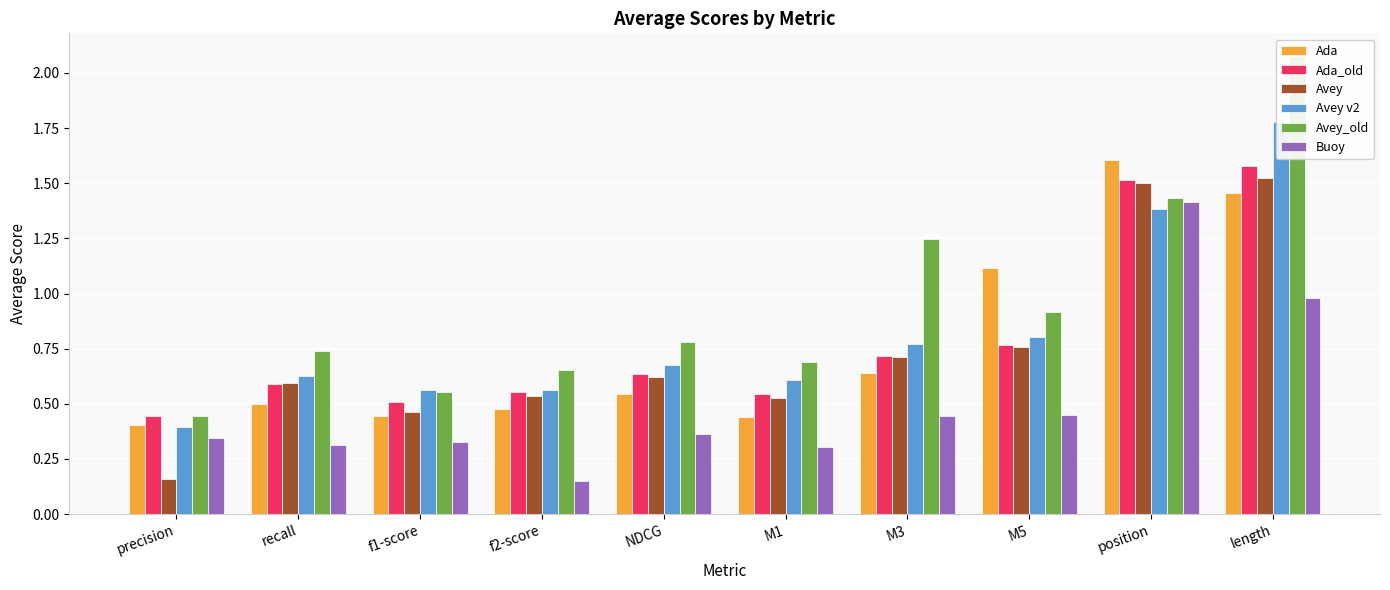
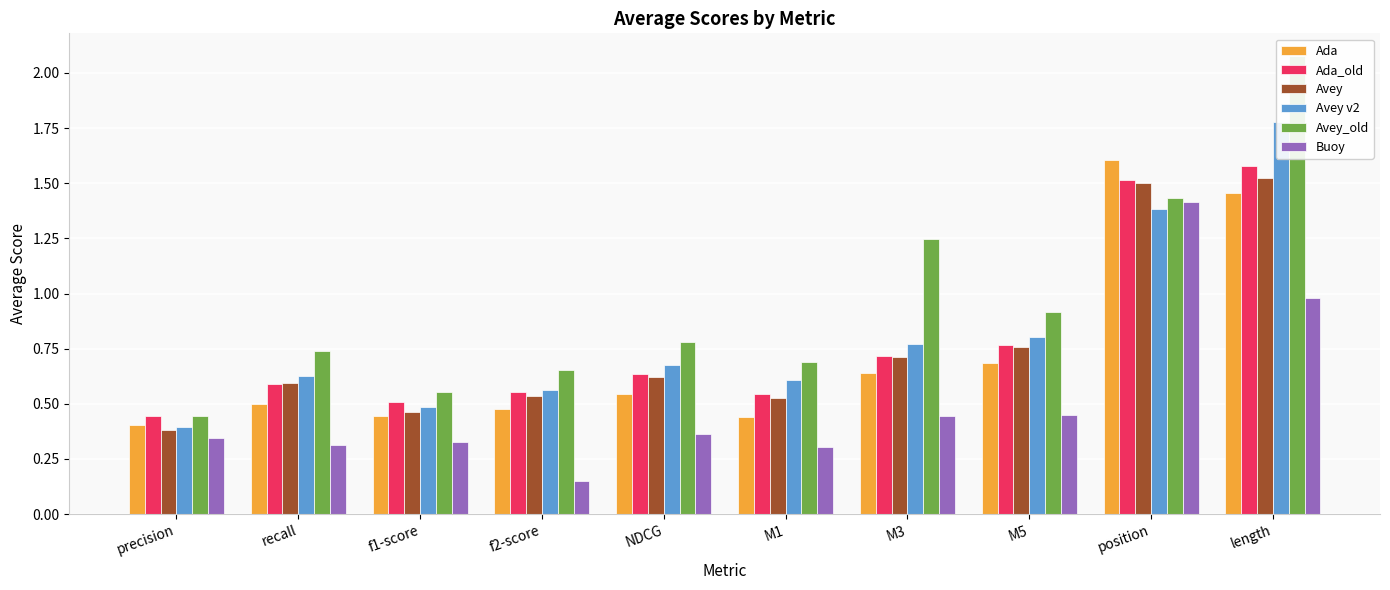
Avey, precision: 0.16 -> 0.38
Avey v2, f1-score: 0.56 -> 0.49
Ada, M5: 1.12 -> 0.69
